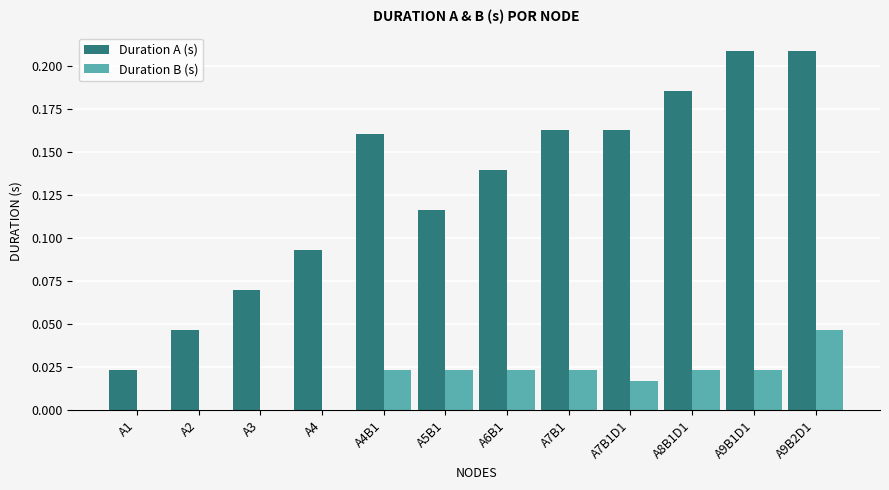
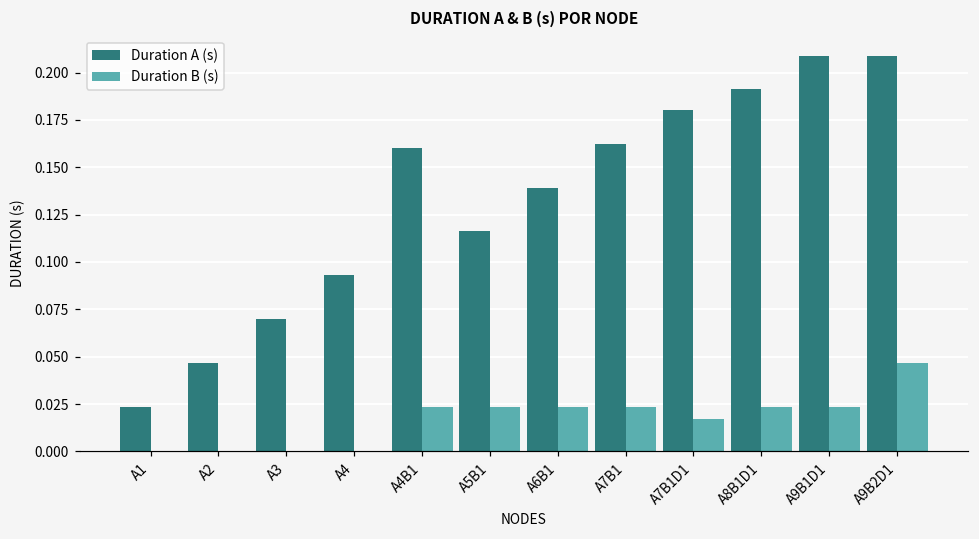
Duration A (s), A7B1D1: 0.163 -> 0.180
Duration A (s), A8B1D1: 0.186 -> 0.191
